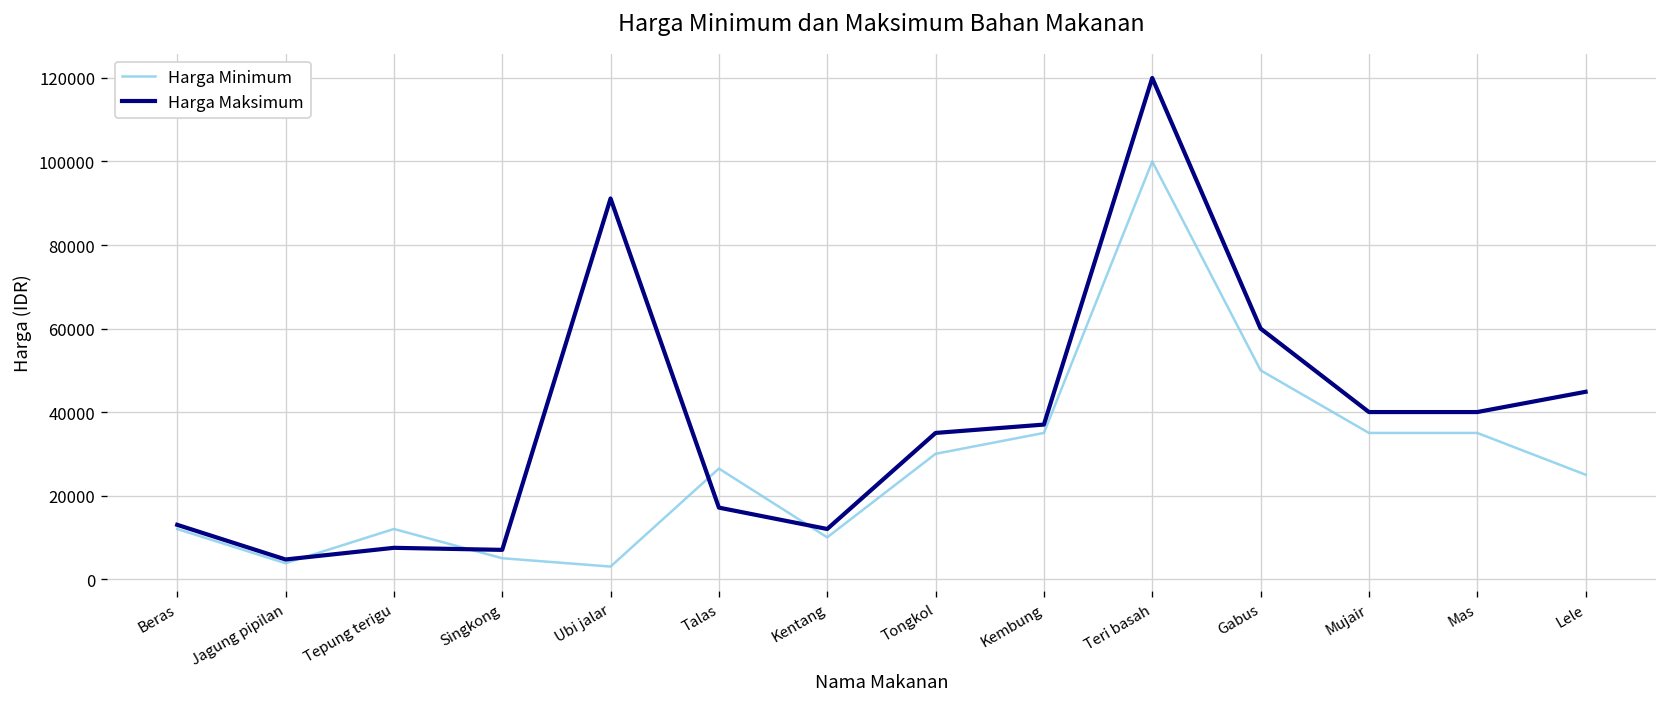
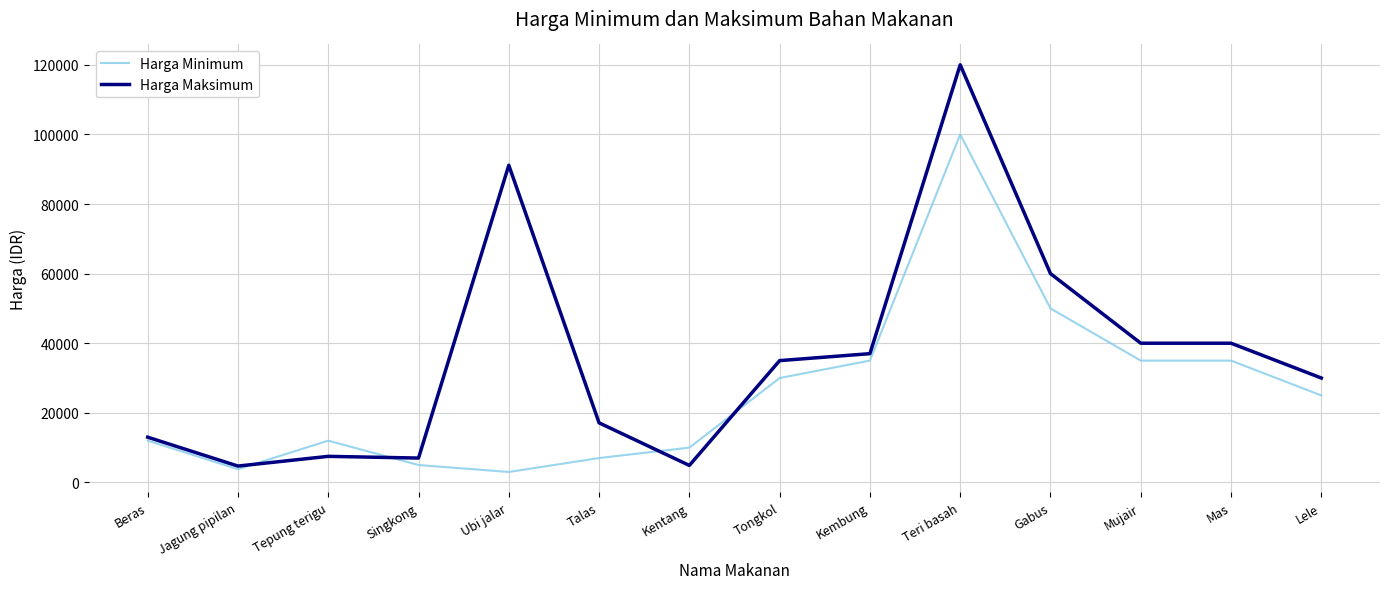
Harga Minimum, Talas: 26000 -> 7000
Harga Maksimum, Kentang: 12000 -> 5000
Harga Maksimum, Lele: 45000 -> 30000
